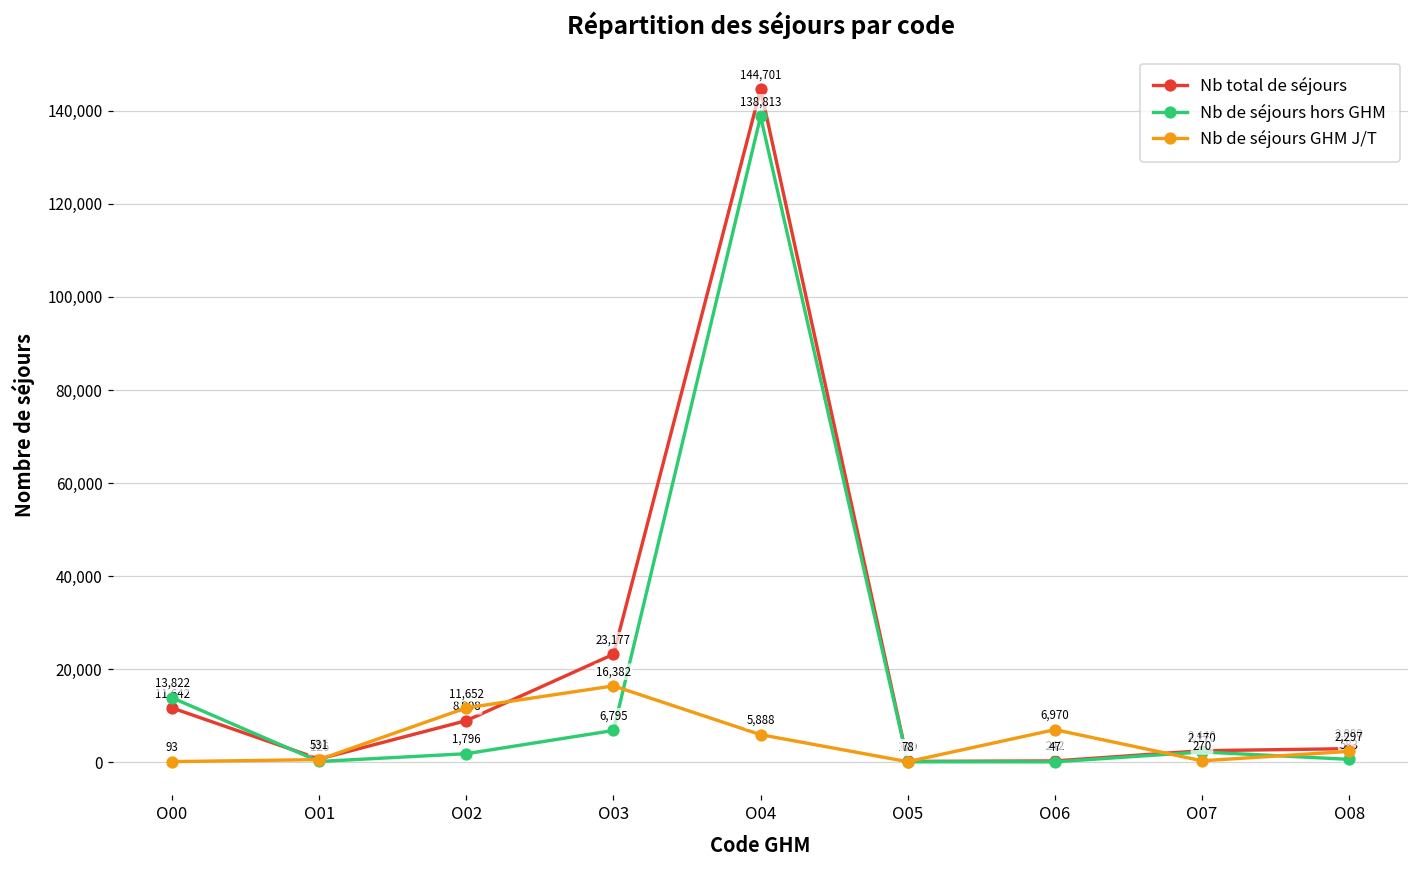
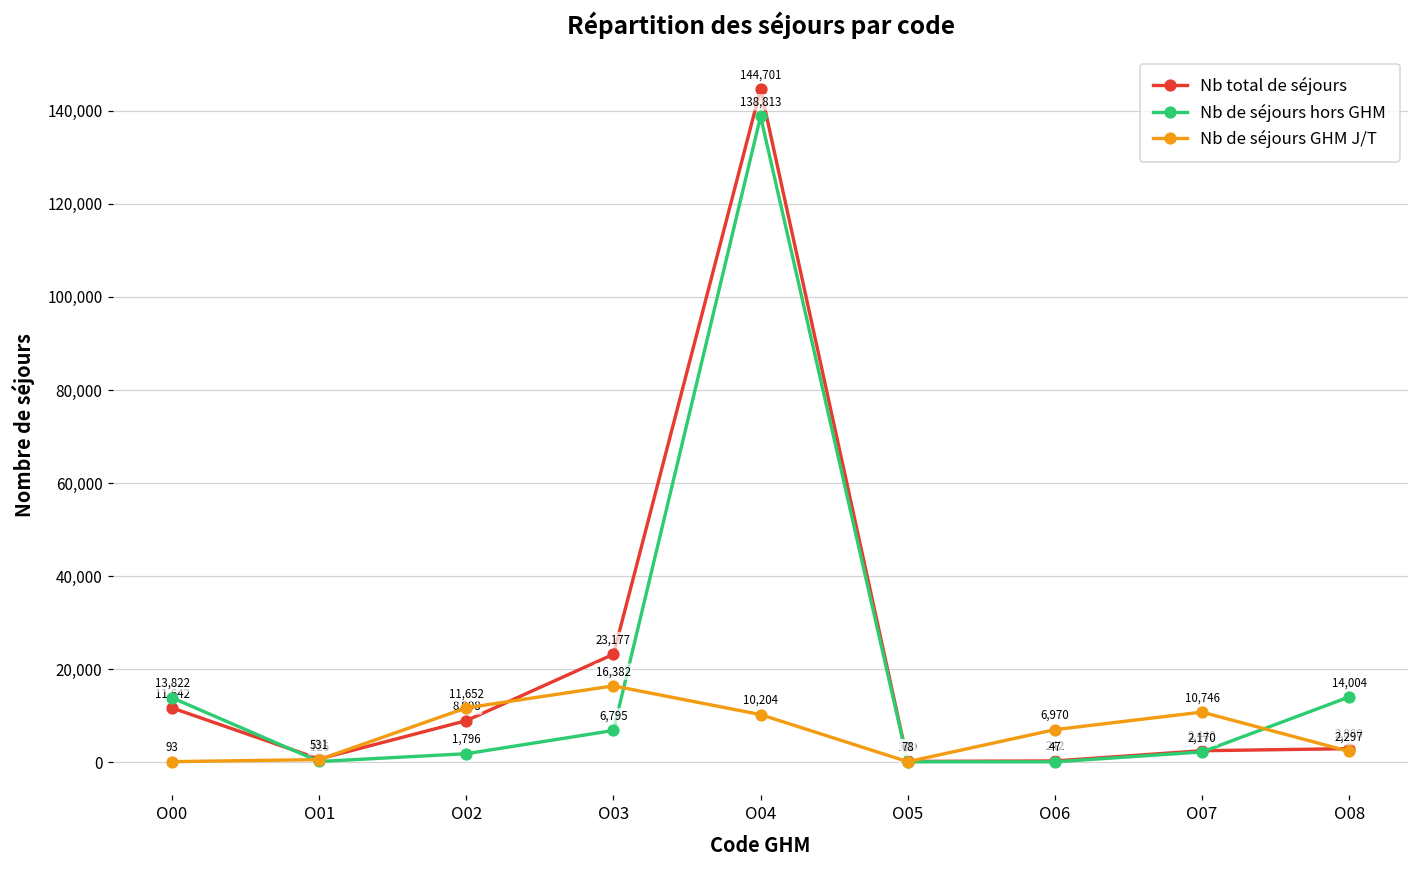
Nb de séjours GHM J/T, O04: 5,888 -> 10,204
Nb de séjours GHM J/T, O07: 270 -> 10,746
Nb de séjours hors GHM, O08: 583 -> 14,004
